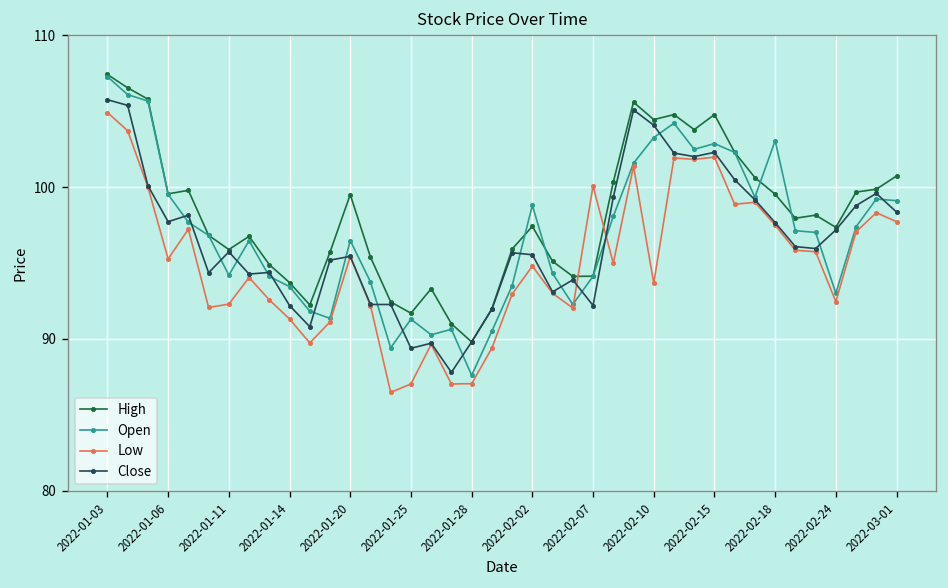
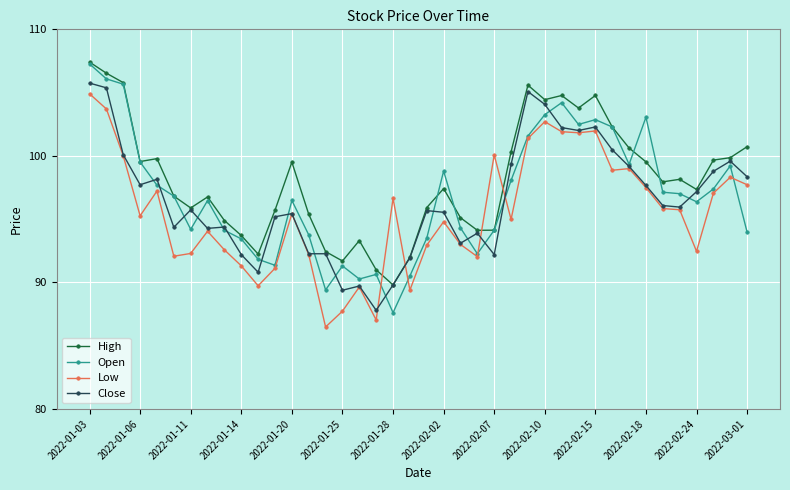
Low, 2022-01-25: 87.0 -> 87.7
Low, 2022-01-28: 87.1 -> 96.6
Low, 2022-02-10: 93.7 -> 102.7
Open, 2022-02-24: 93.0 -> 96.4
Open, 2022-03-01: 99.1 -> 94.0
